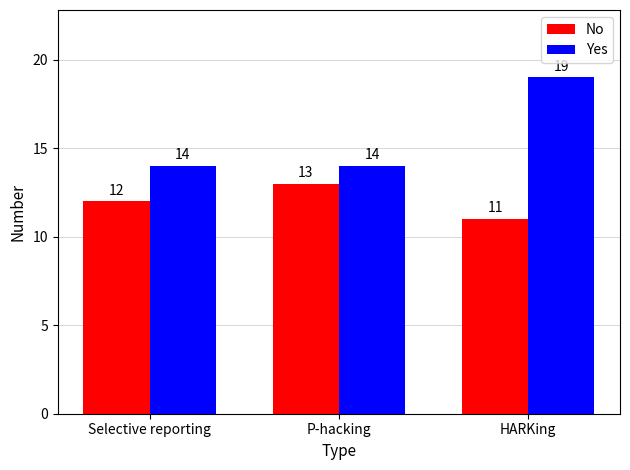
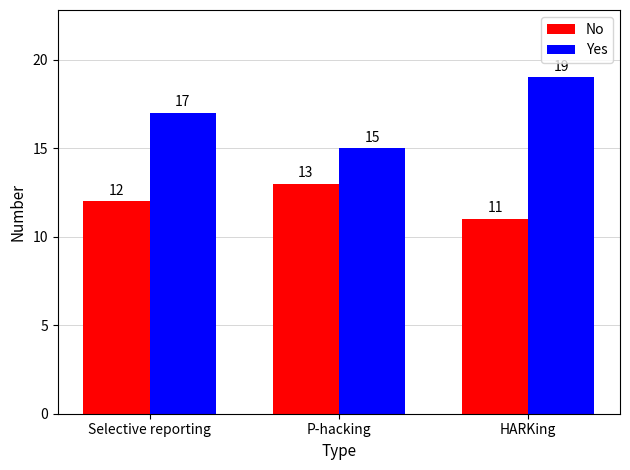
Yes, Selective reporting: 14 -> 17
Yes, P-hacking: 14 -> 15
